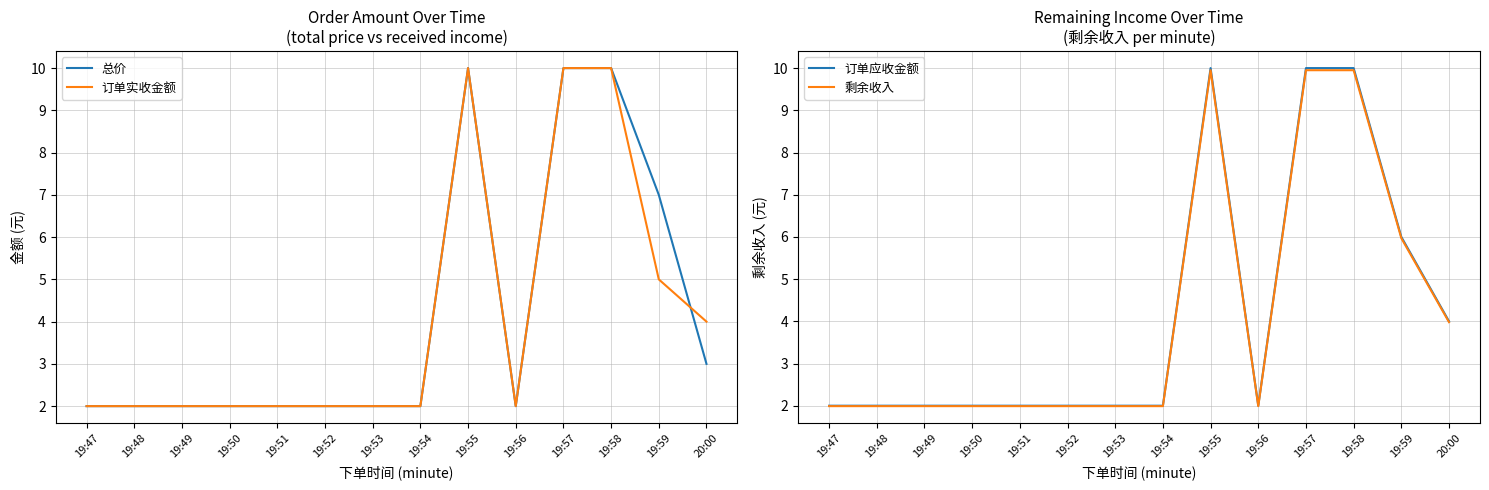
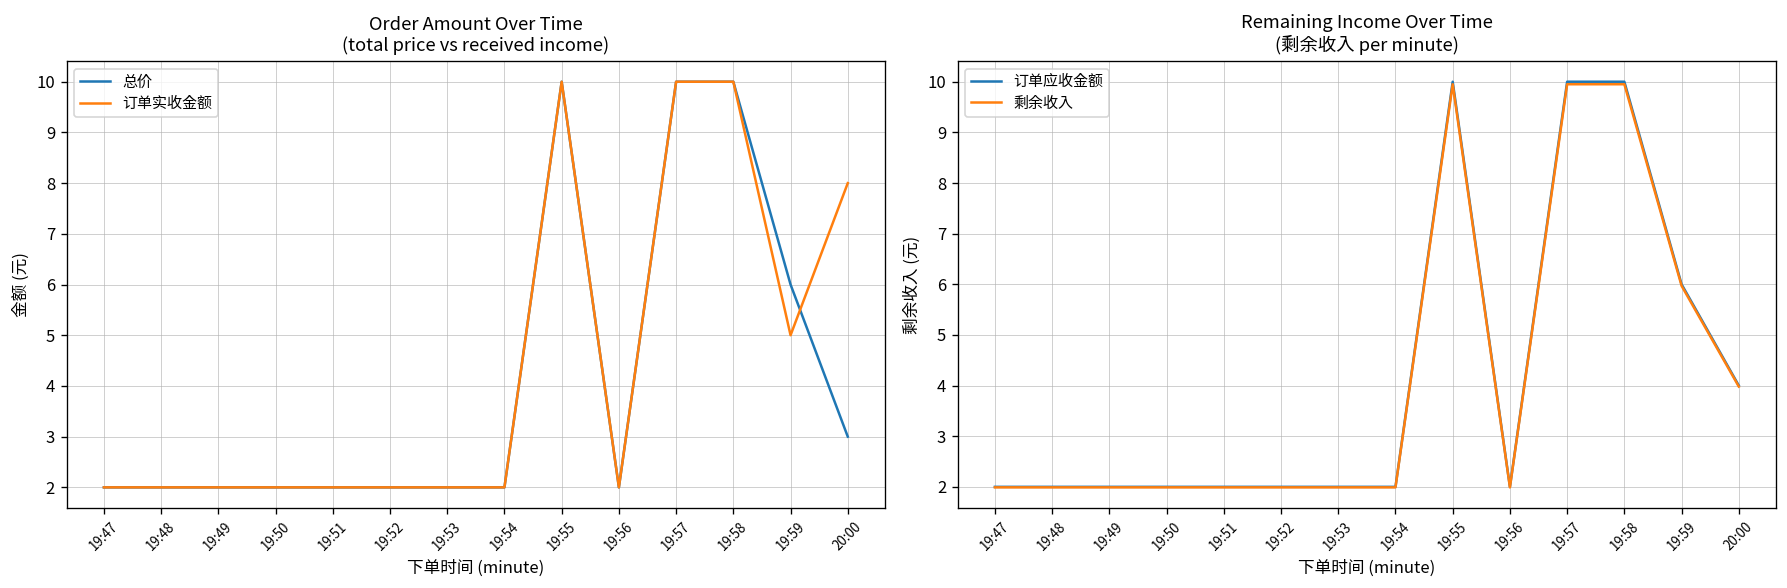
Order Amount Over Time (total price vs received income), 总价, 19:59: 7 -> 6
Order Amount Over Time (total price vs received income), 订单实收金额, 20:00: 4 -> 8
